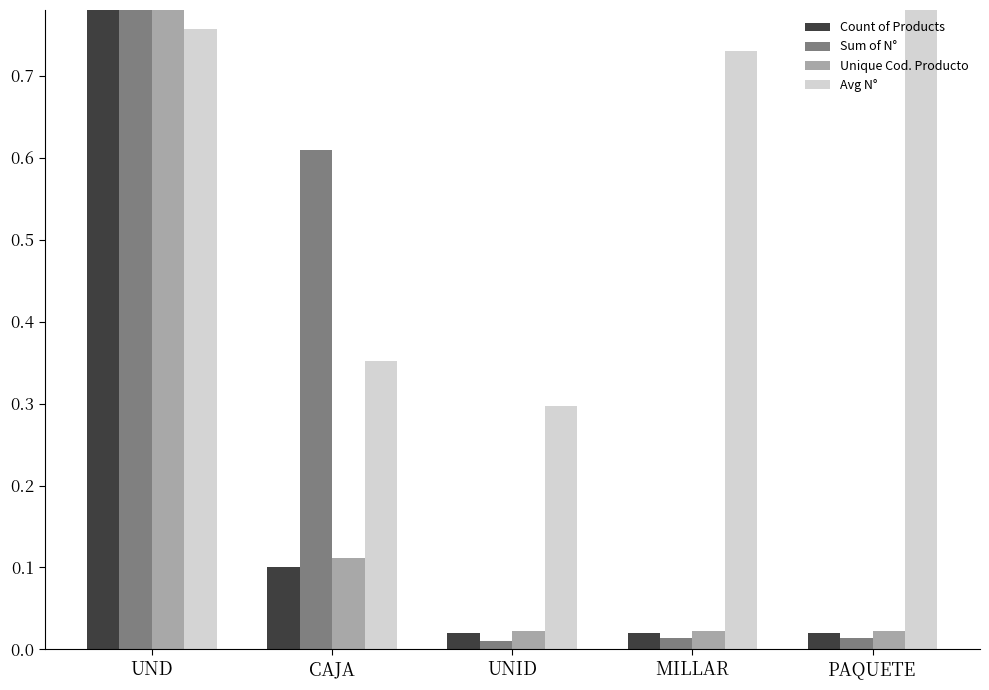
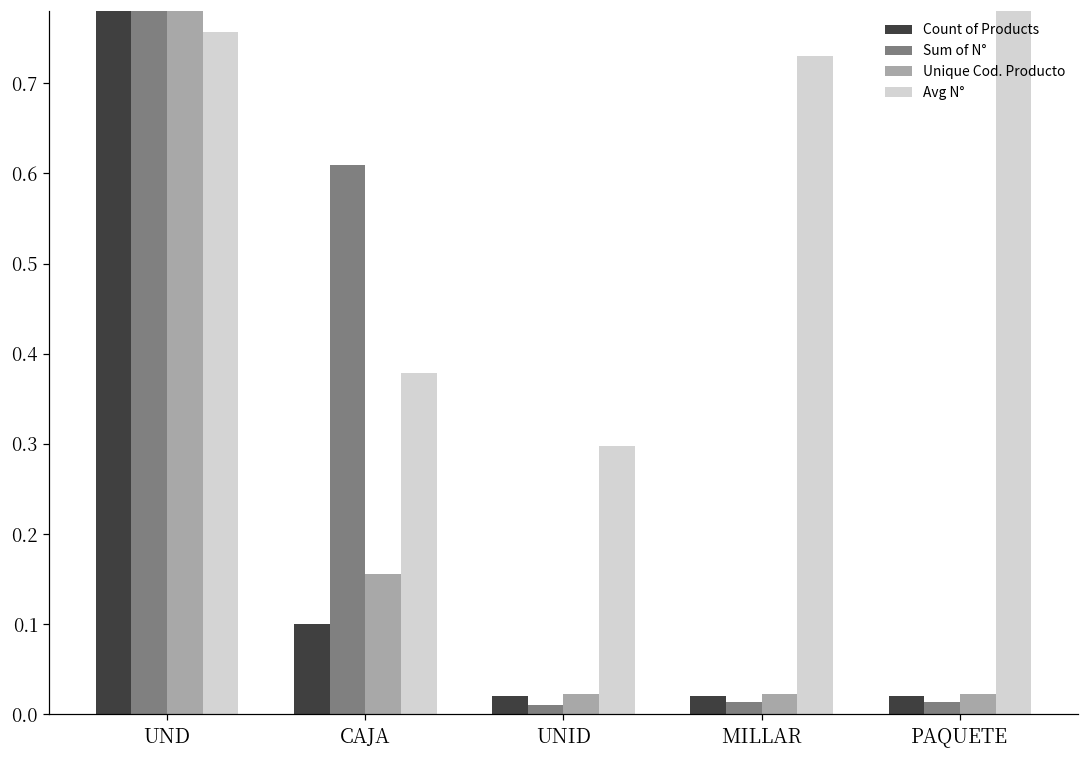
Unique Cod. Producto, CAJA: 0.11 -> 0.16
Avg N°, CAJA: 0.35 -> 0.38
